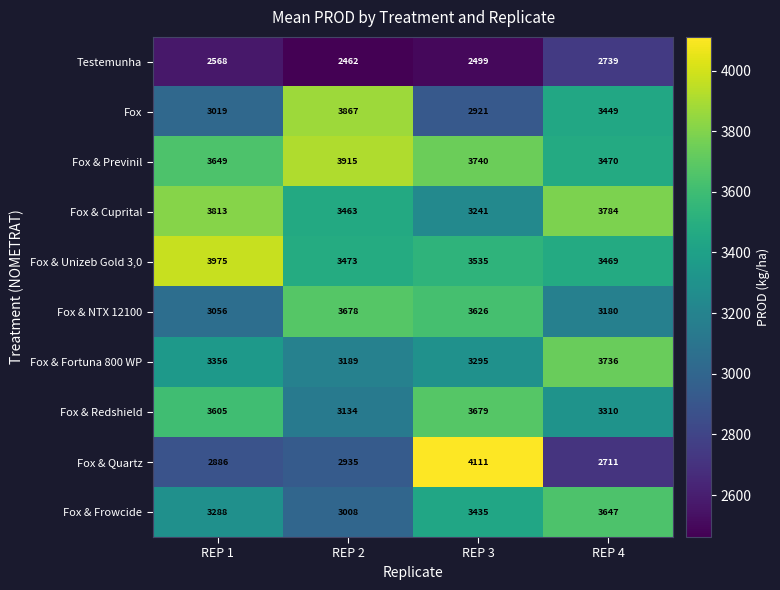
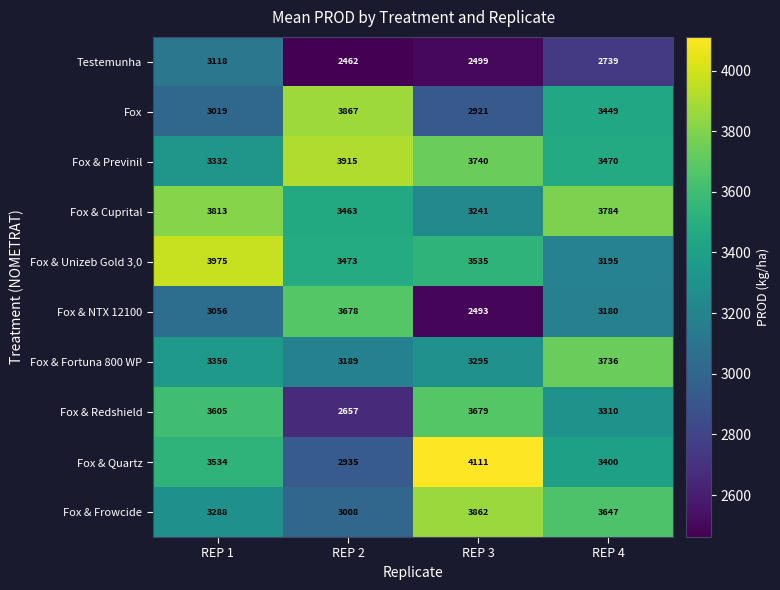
Testemunha, REP 1: 2568 -> 3118
Fox & Previnil, REP 1: 3649 -> 3332
Fox & Unizeb Gold 3,0, REP 4: 3469 -> 3195
Fox & NTX 12100, REP 3: 3626 -> 2493
Fox & Redshield, REP 2: 3134 -> 2657
Fox & Quartz, REP 1: 2886 -> 3534
Fox & Quartz, REP 4: 2711 -> 3400
Fox & Frowcide, REP 3: 3435 -> 3862
